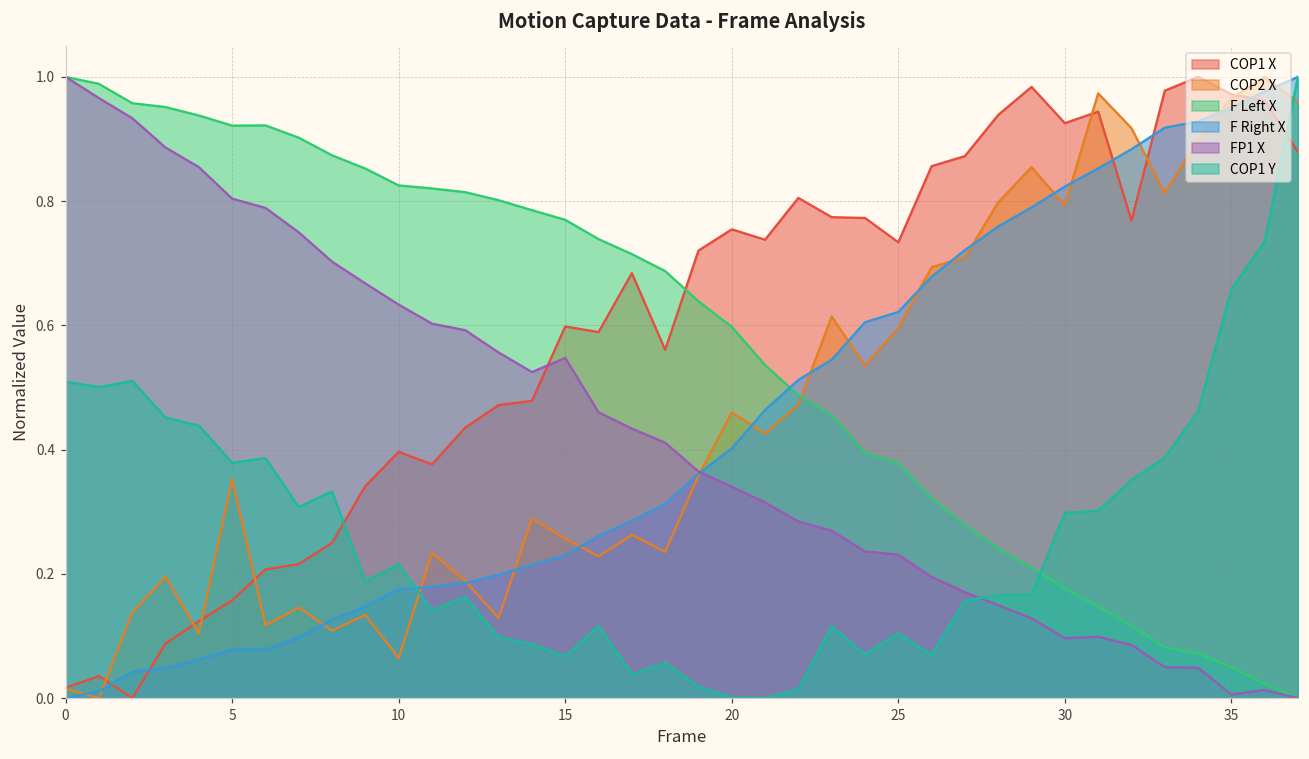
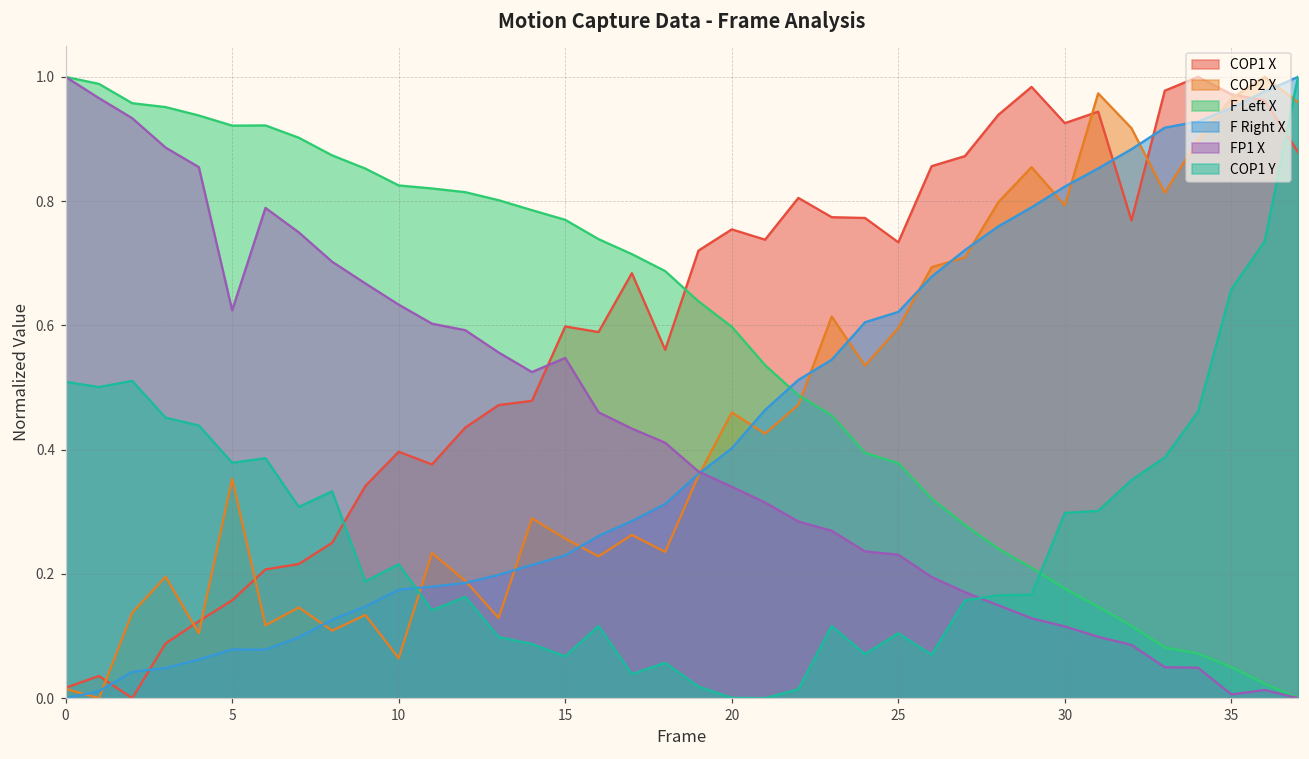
FP1 X, 5: 0.80 -> 0.62
FP1 X, 30: 0.10 -> 0.12
